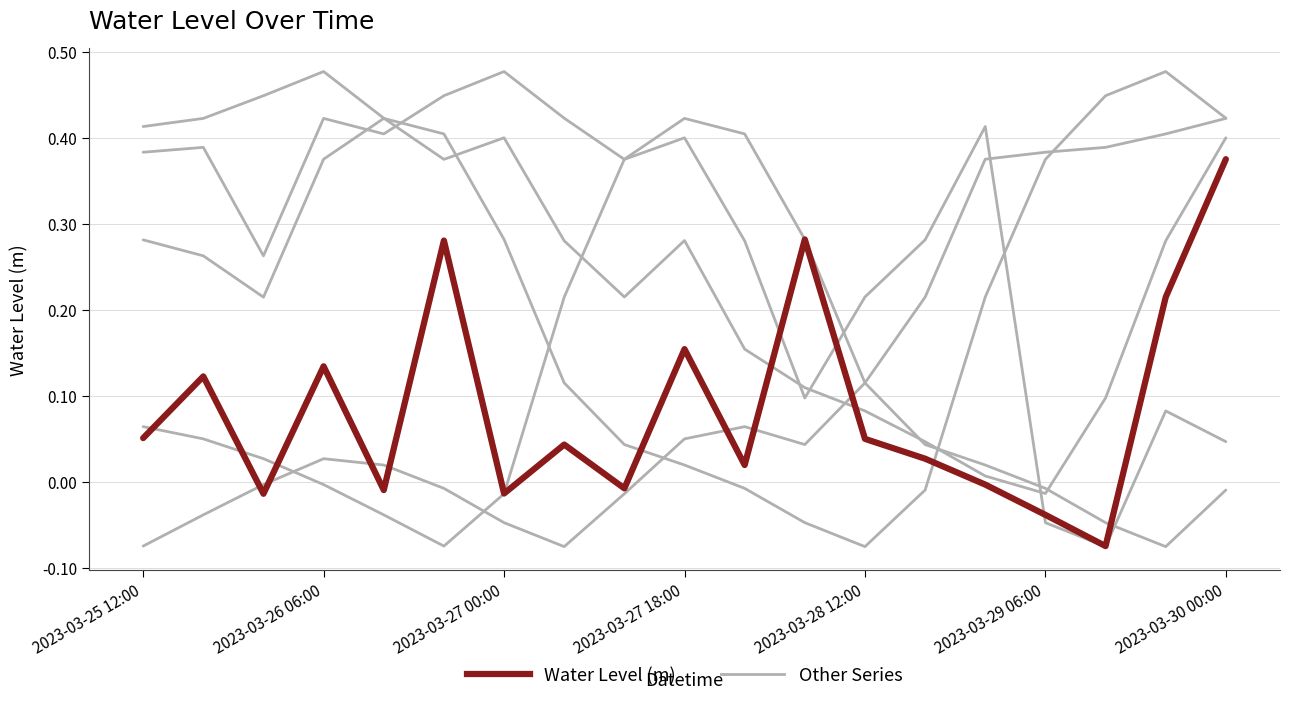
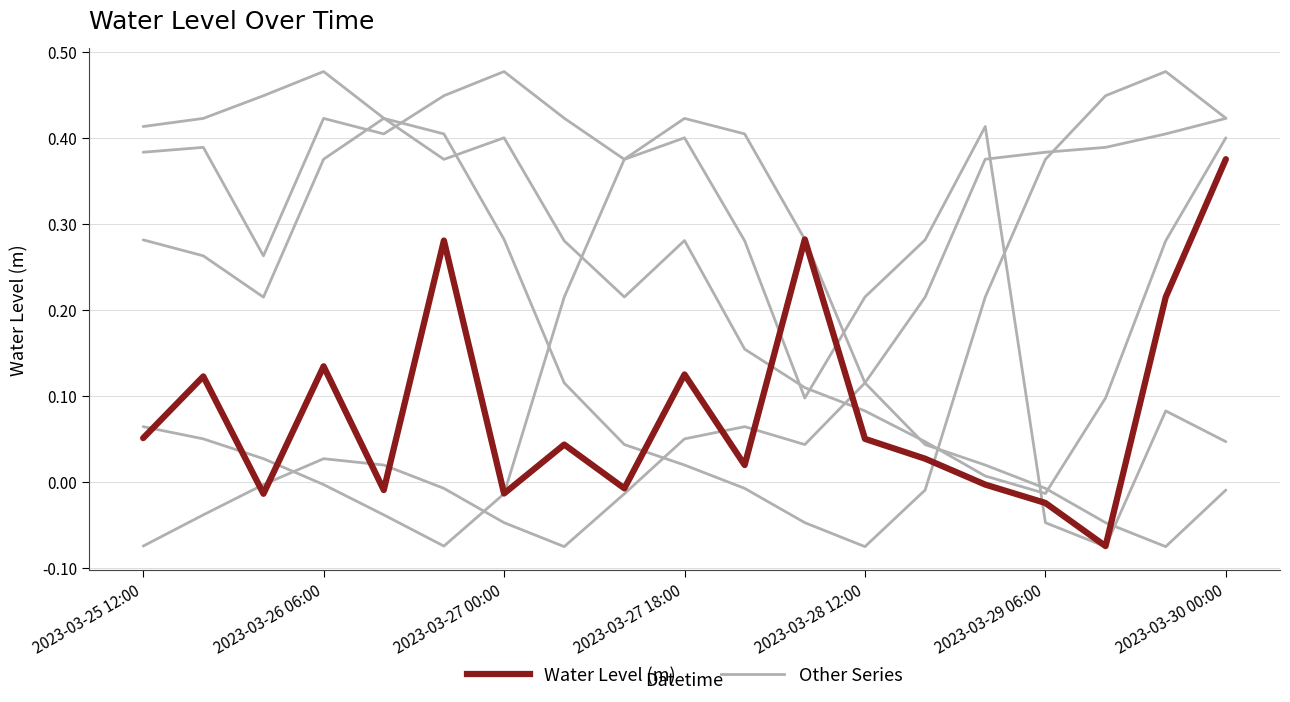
Water Level (m), 2023-03-27 18:00: 0.15 -> 0.12
Water Level (m), 2023-03-29 06:00: -0.04 -> -0.02
